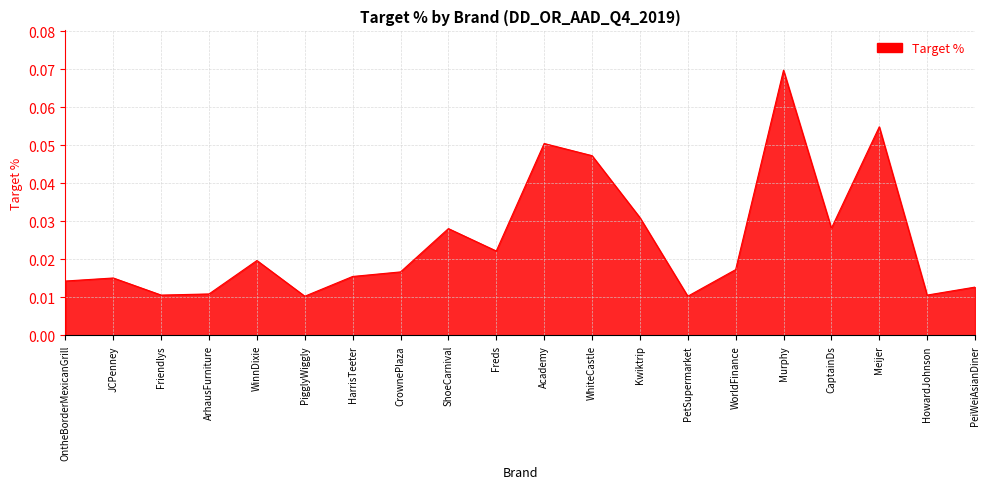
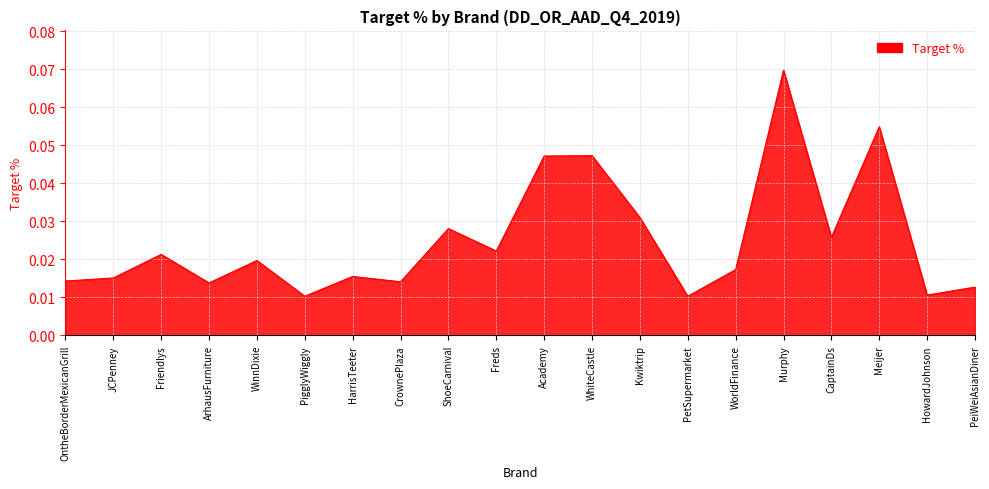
Friendlys: 0.011 -> 0.021
ArhausFurniture: 0.011 -> 0.014
CrownePlaza: 0.017 -> 0.014
Academy: 0.051 -> 0.047
CaptainDs: 0.028 -> 0.026
